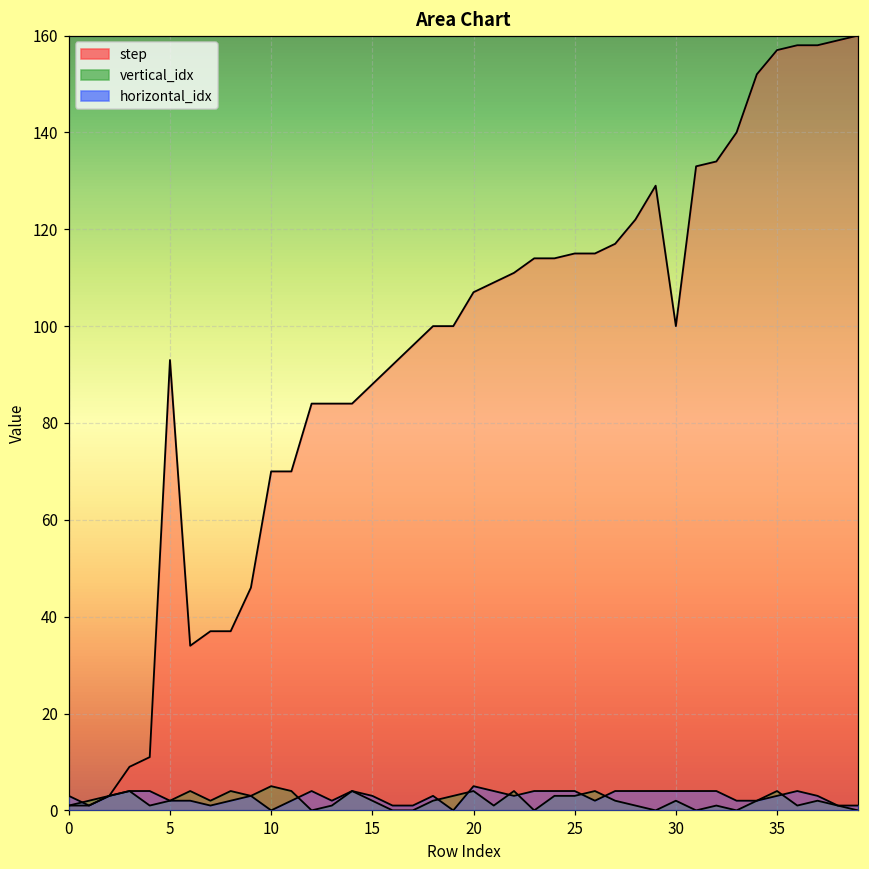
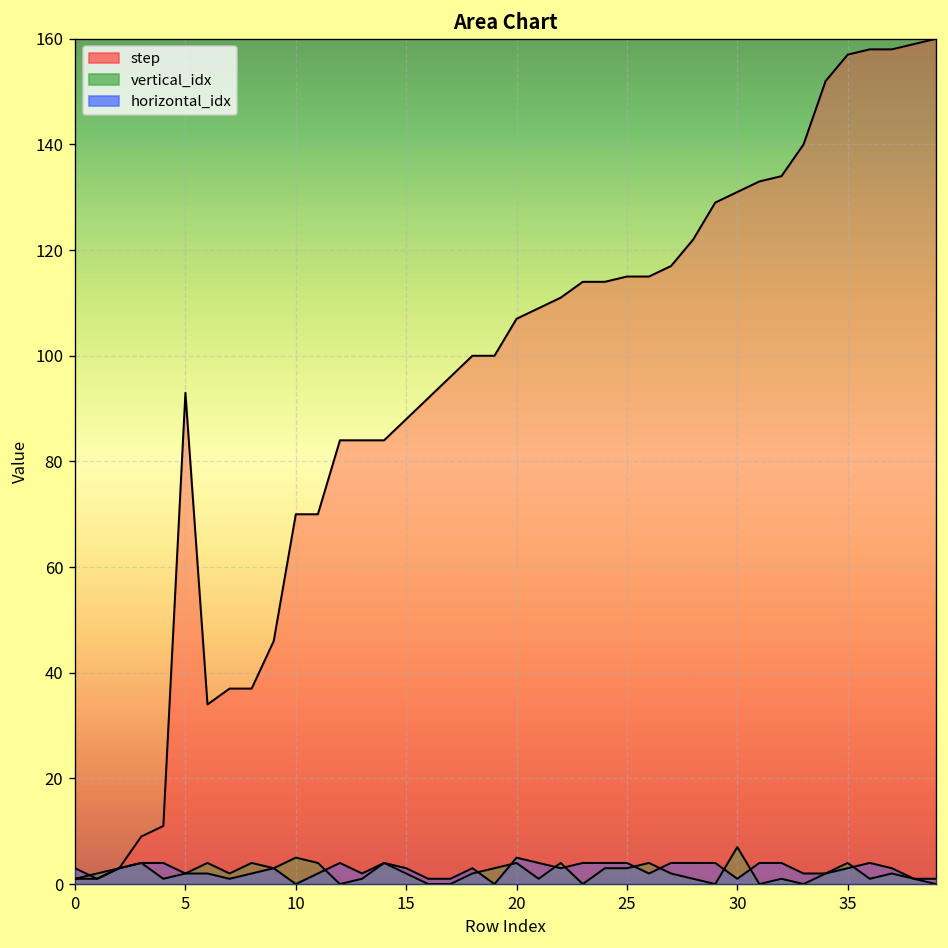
step, 30: 100 -> 131
vertical_idx, 30: 2 -> 7
horizontal_idx, 30: 4 -> 1
